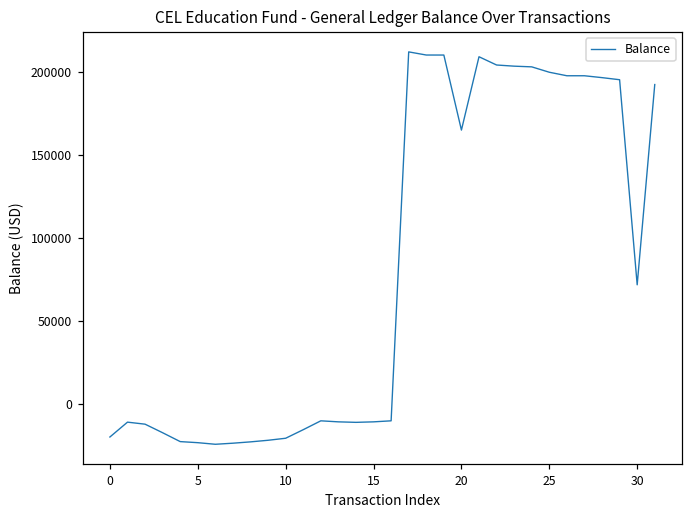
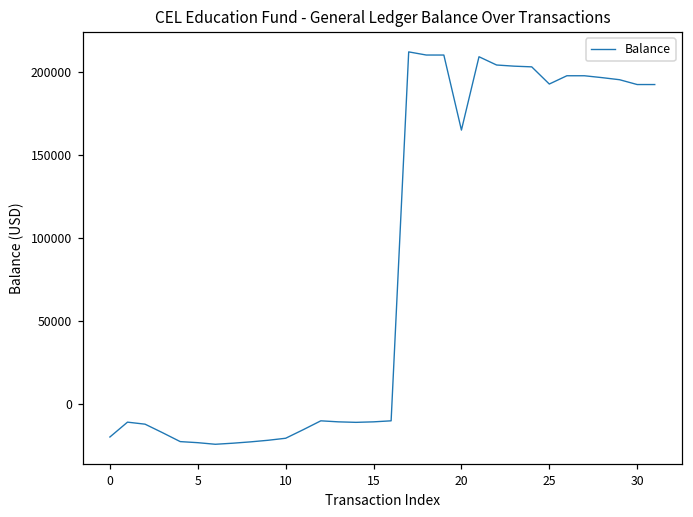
25: 200000 -> 193000
30: 72000 -> 193000
